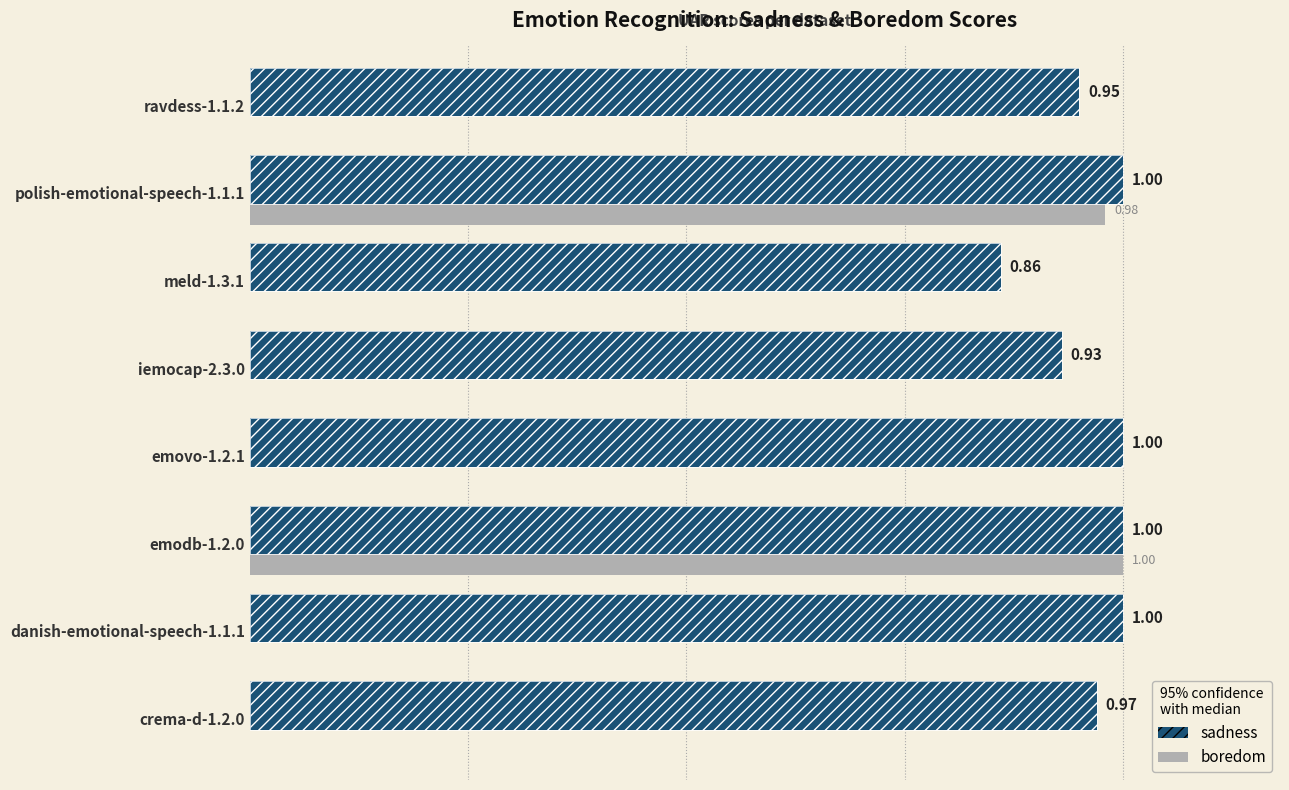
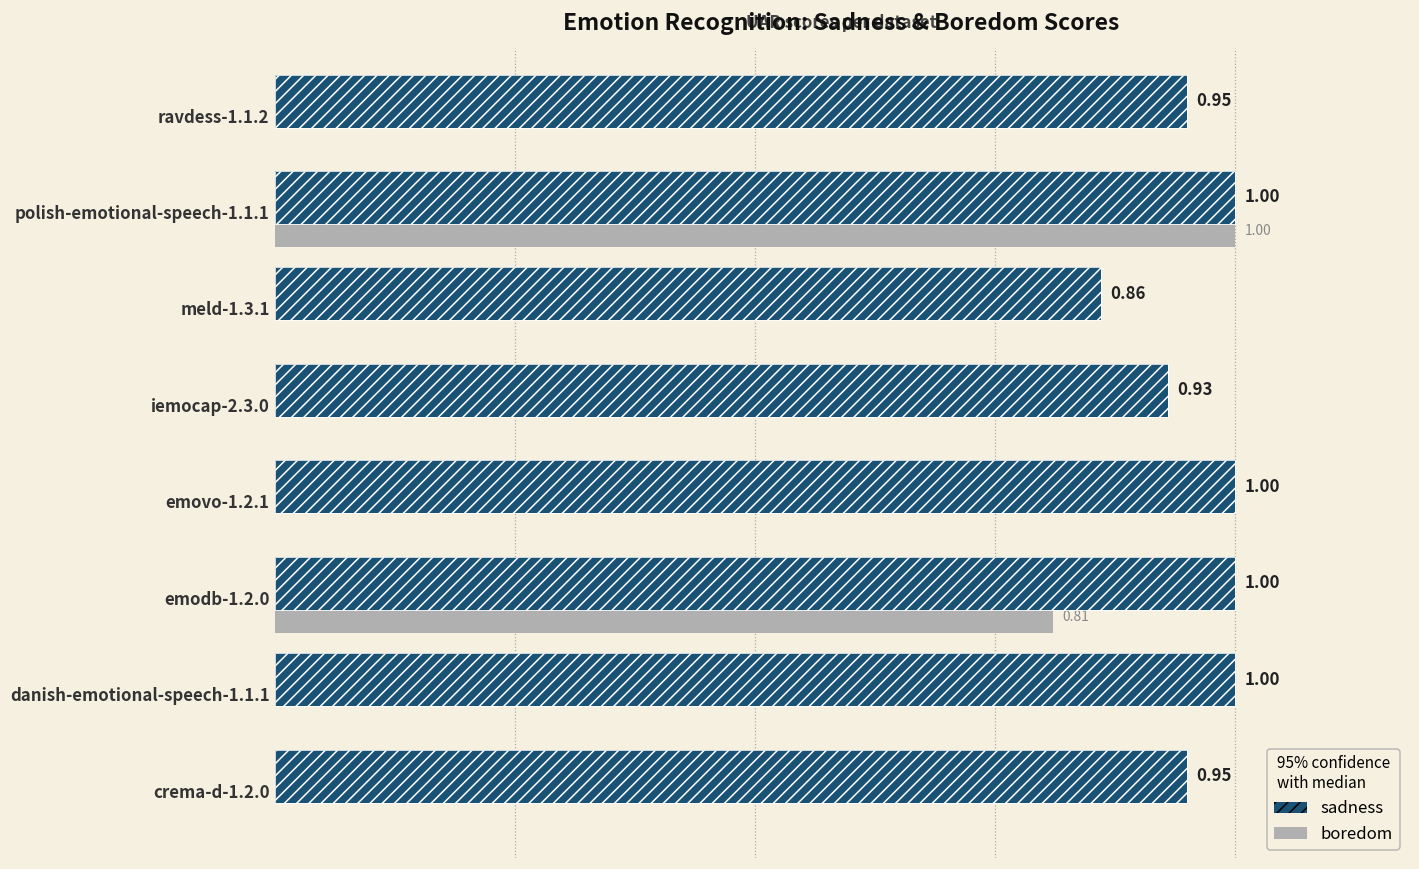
boredom, polish-emotional-speech-1.1.1: 0.98 -> 1.00
boredom, emodb-1.2.0: 1.00 -> 0.81
sadness, crema-d-1.2.0: 0.97 -> 0.95
